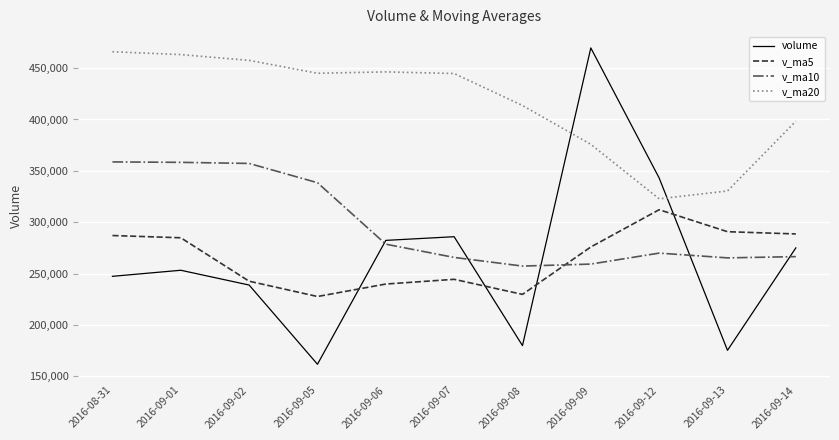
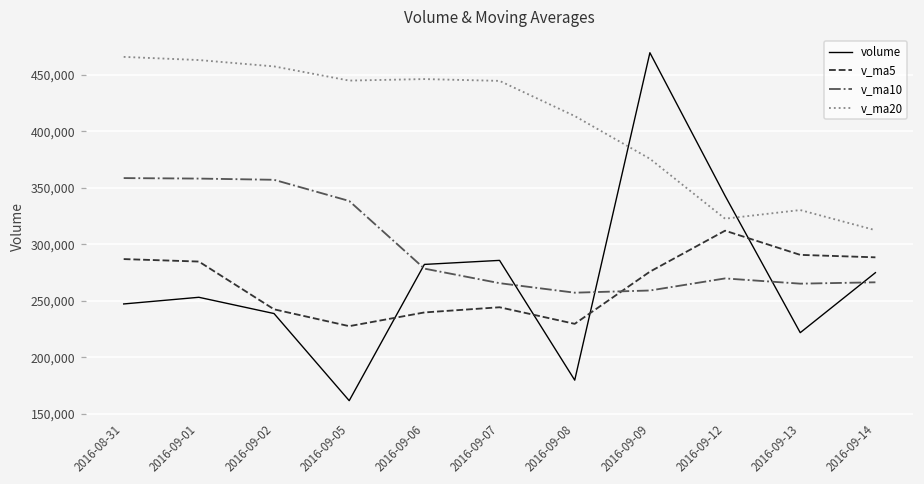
volume, 2016-09-13: 175,000 -> 222,000
v_ma20, 2016-09-14: 398,000 -> 313,000
